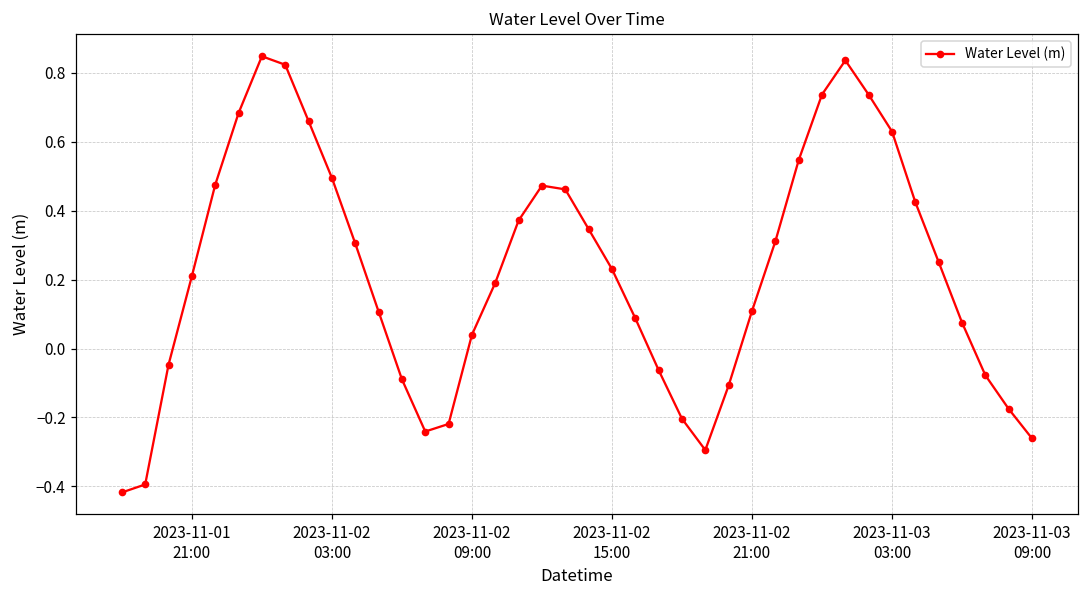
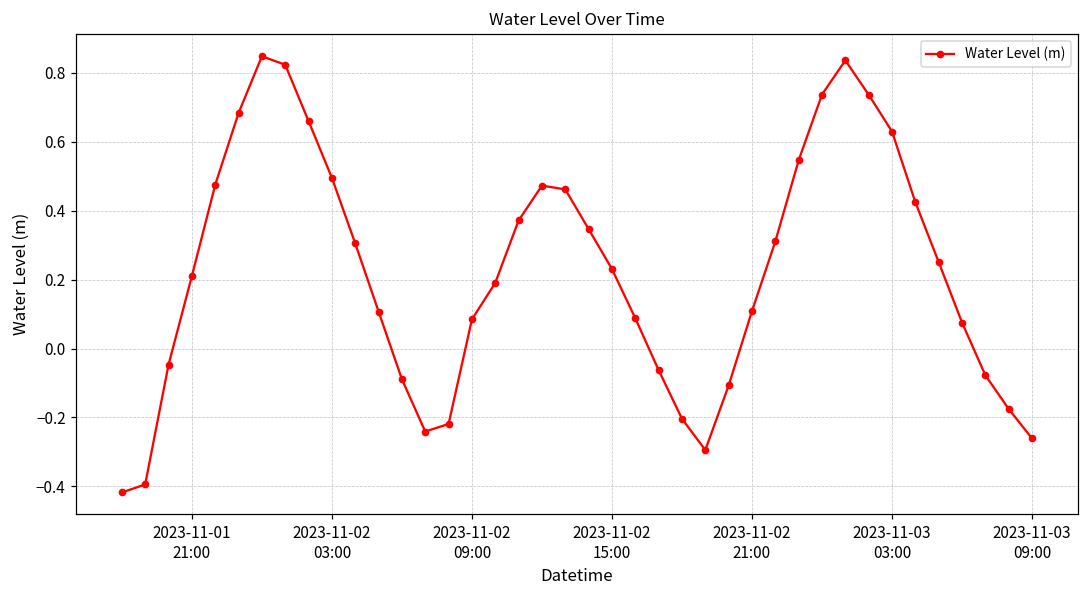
2023-11-02 09:00: 0.04 -> 0.08
